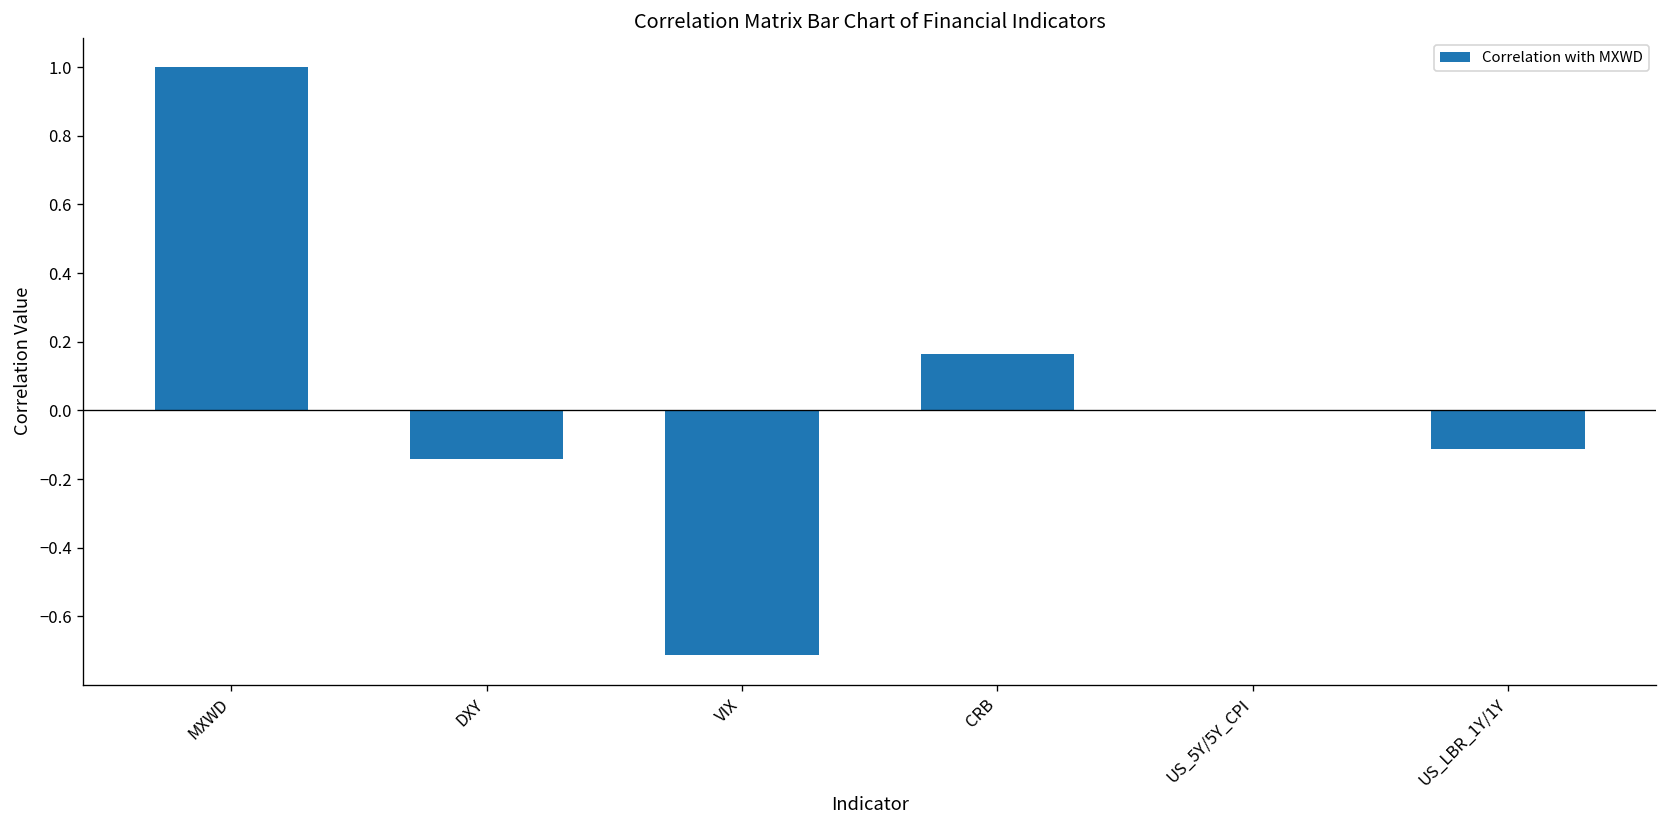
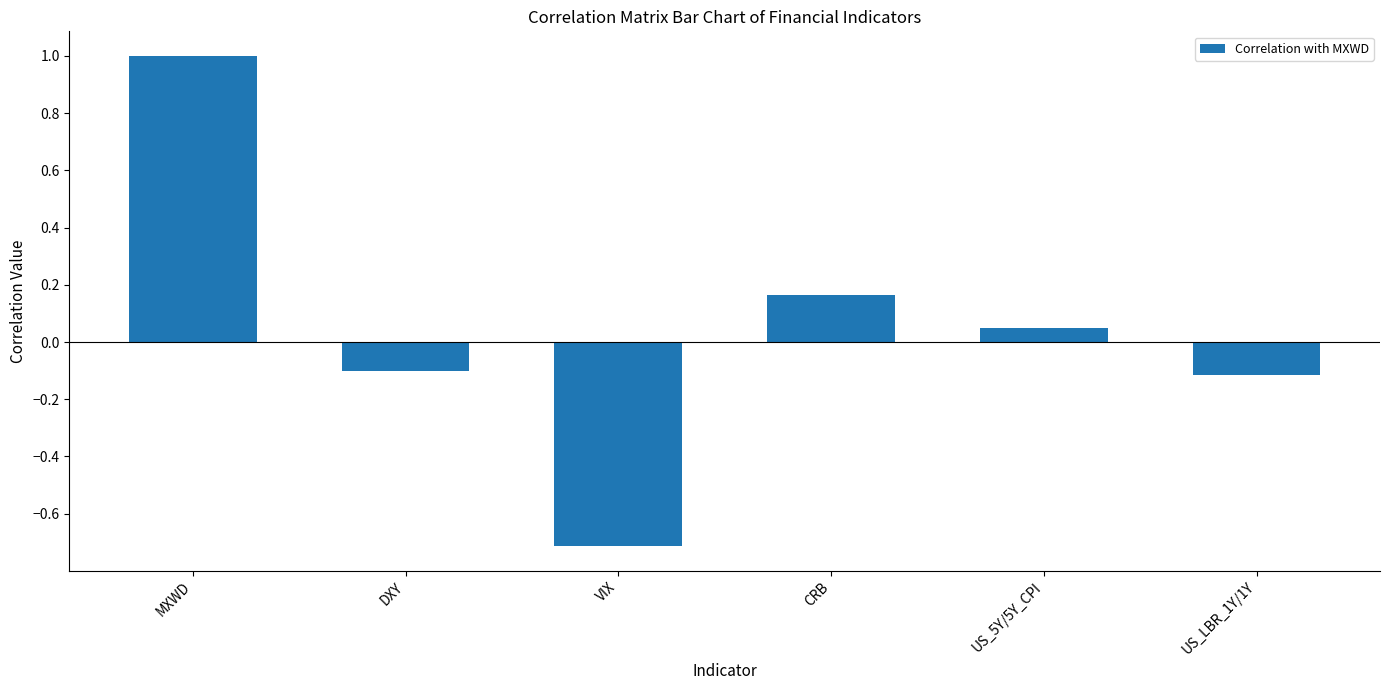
DXY: -0.14 -> -0.10
US_5Y/5Y_CPI: 0.00 -> 0.05
